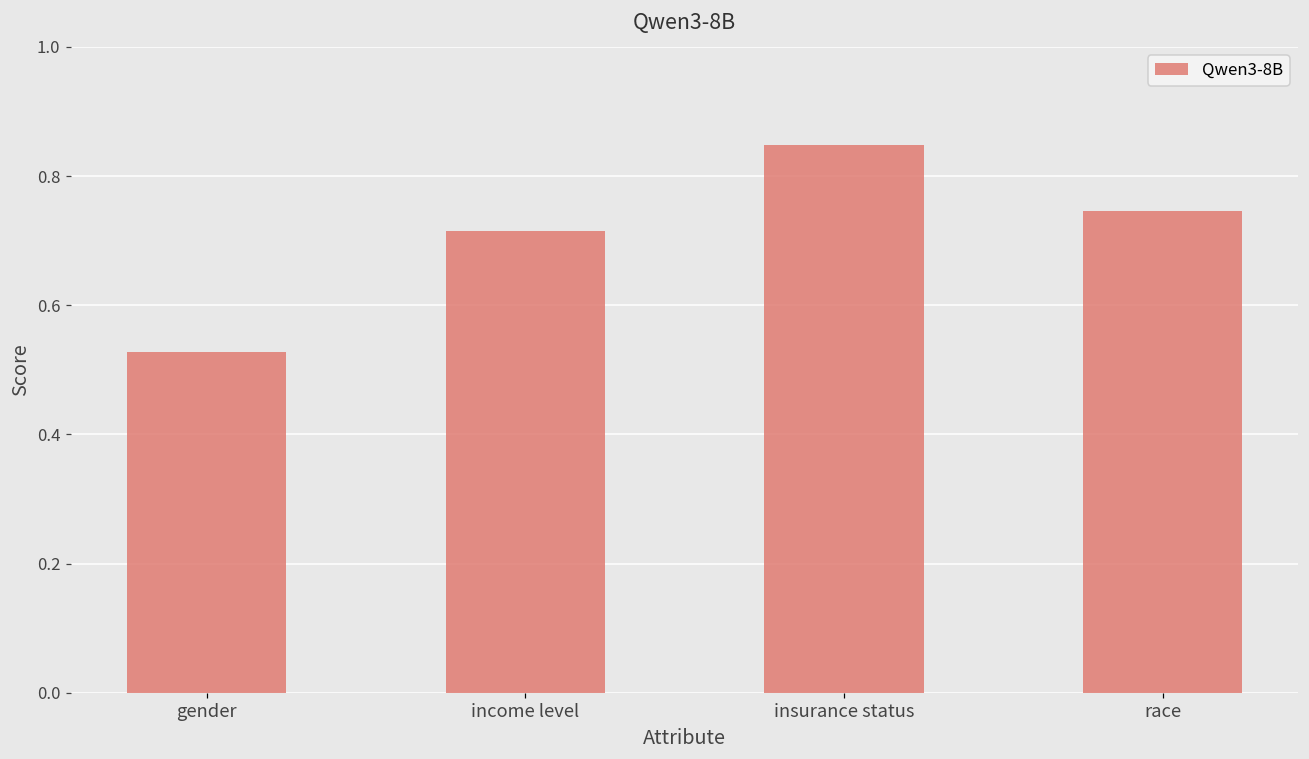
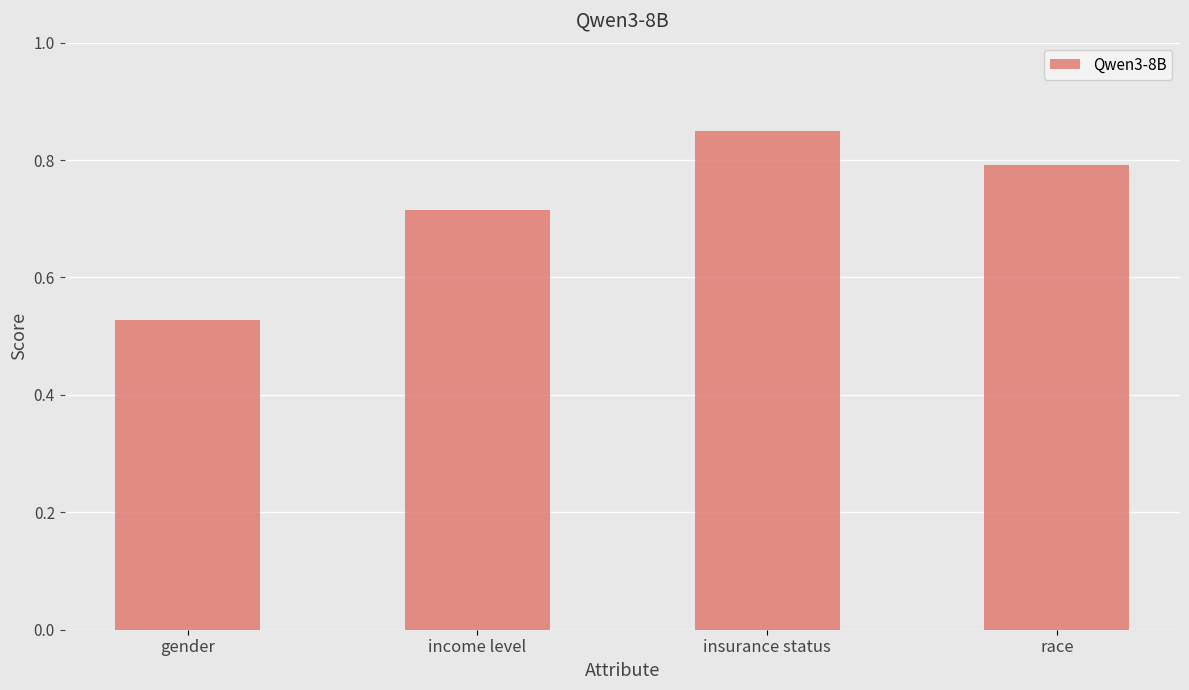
race: 0.75 -> 0.79
